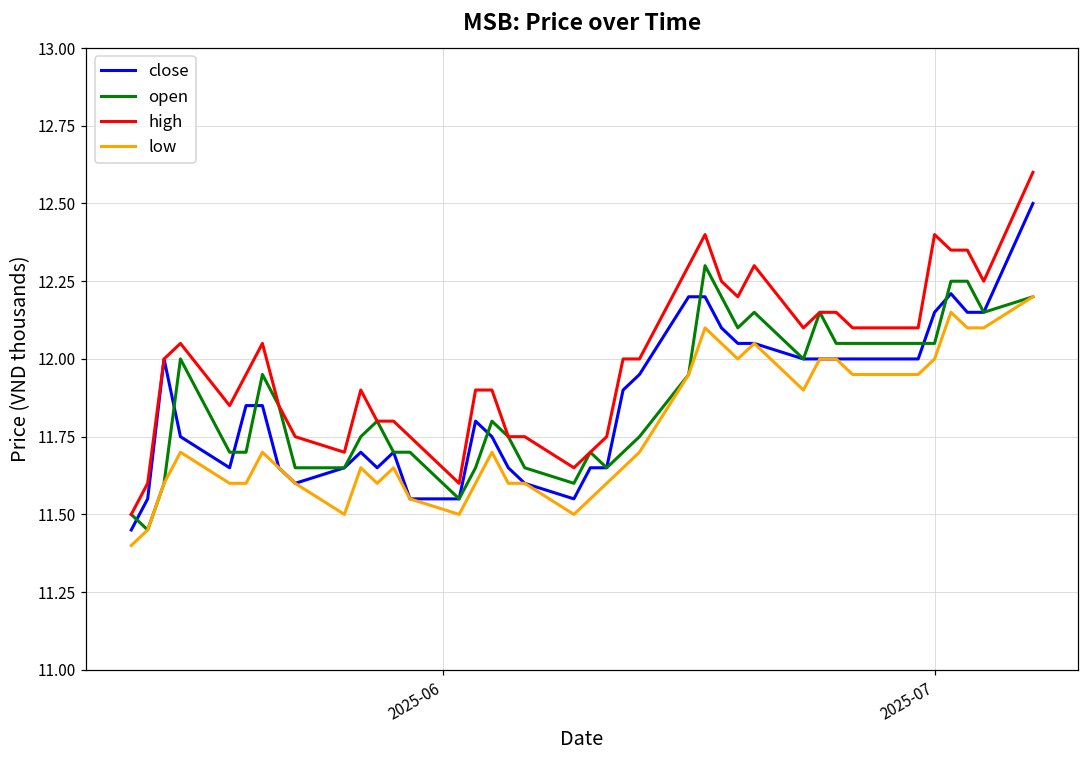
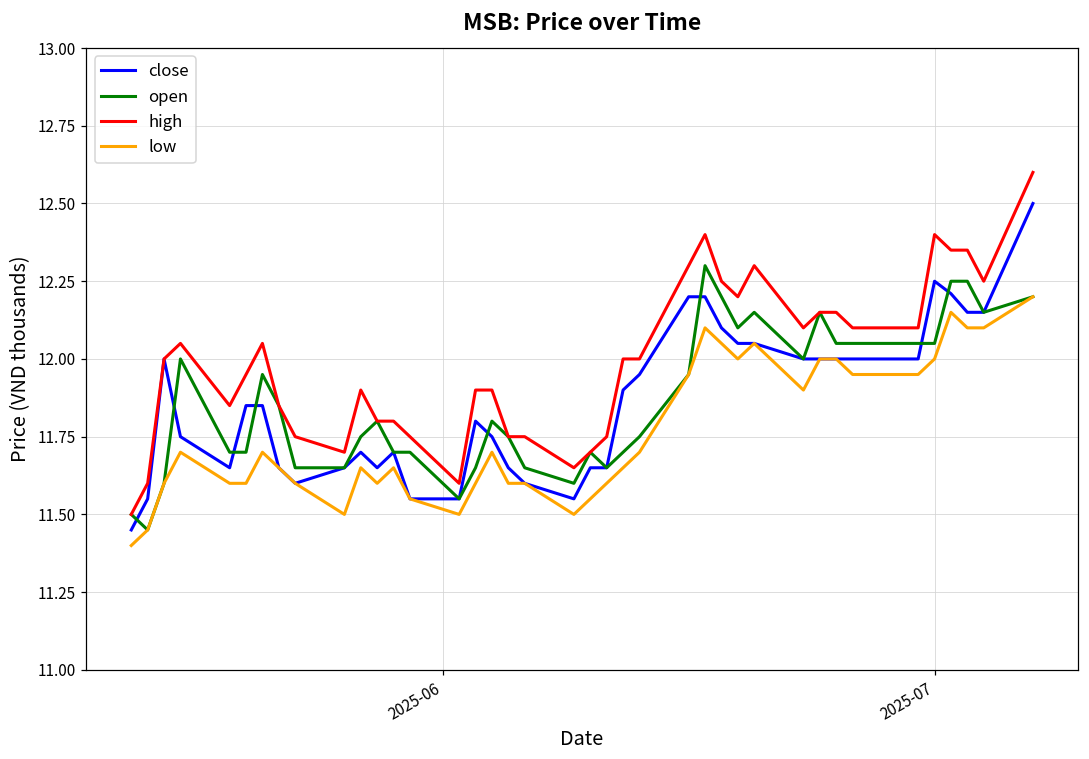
close, 2025-07: 12.15 -> 12.25
